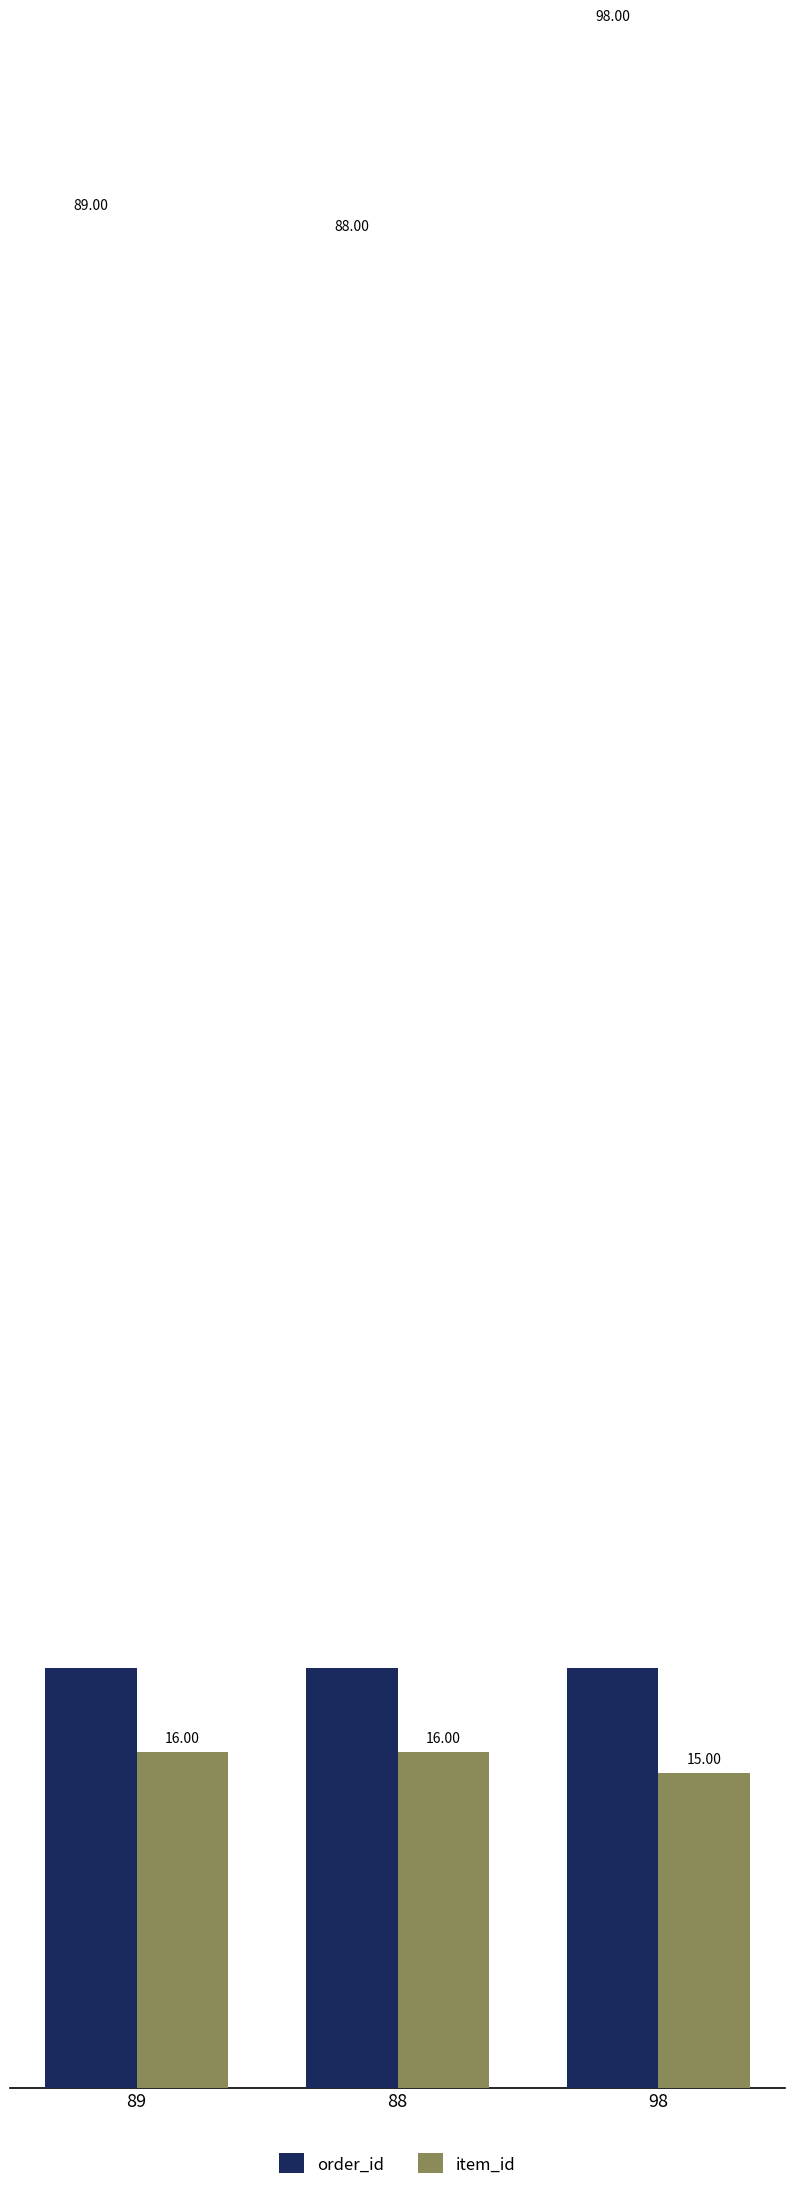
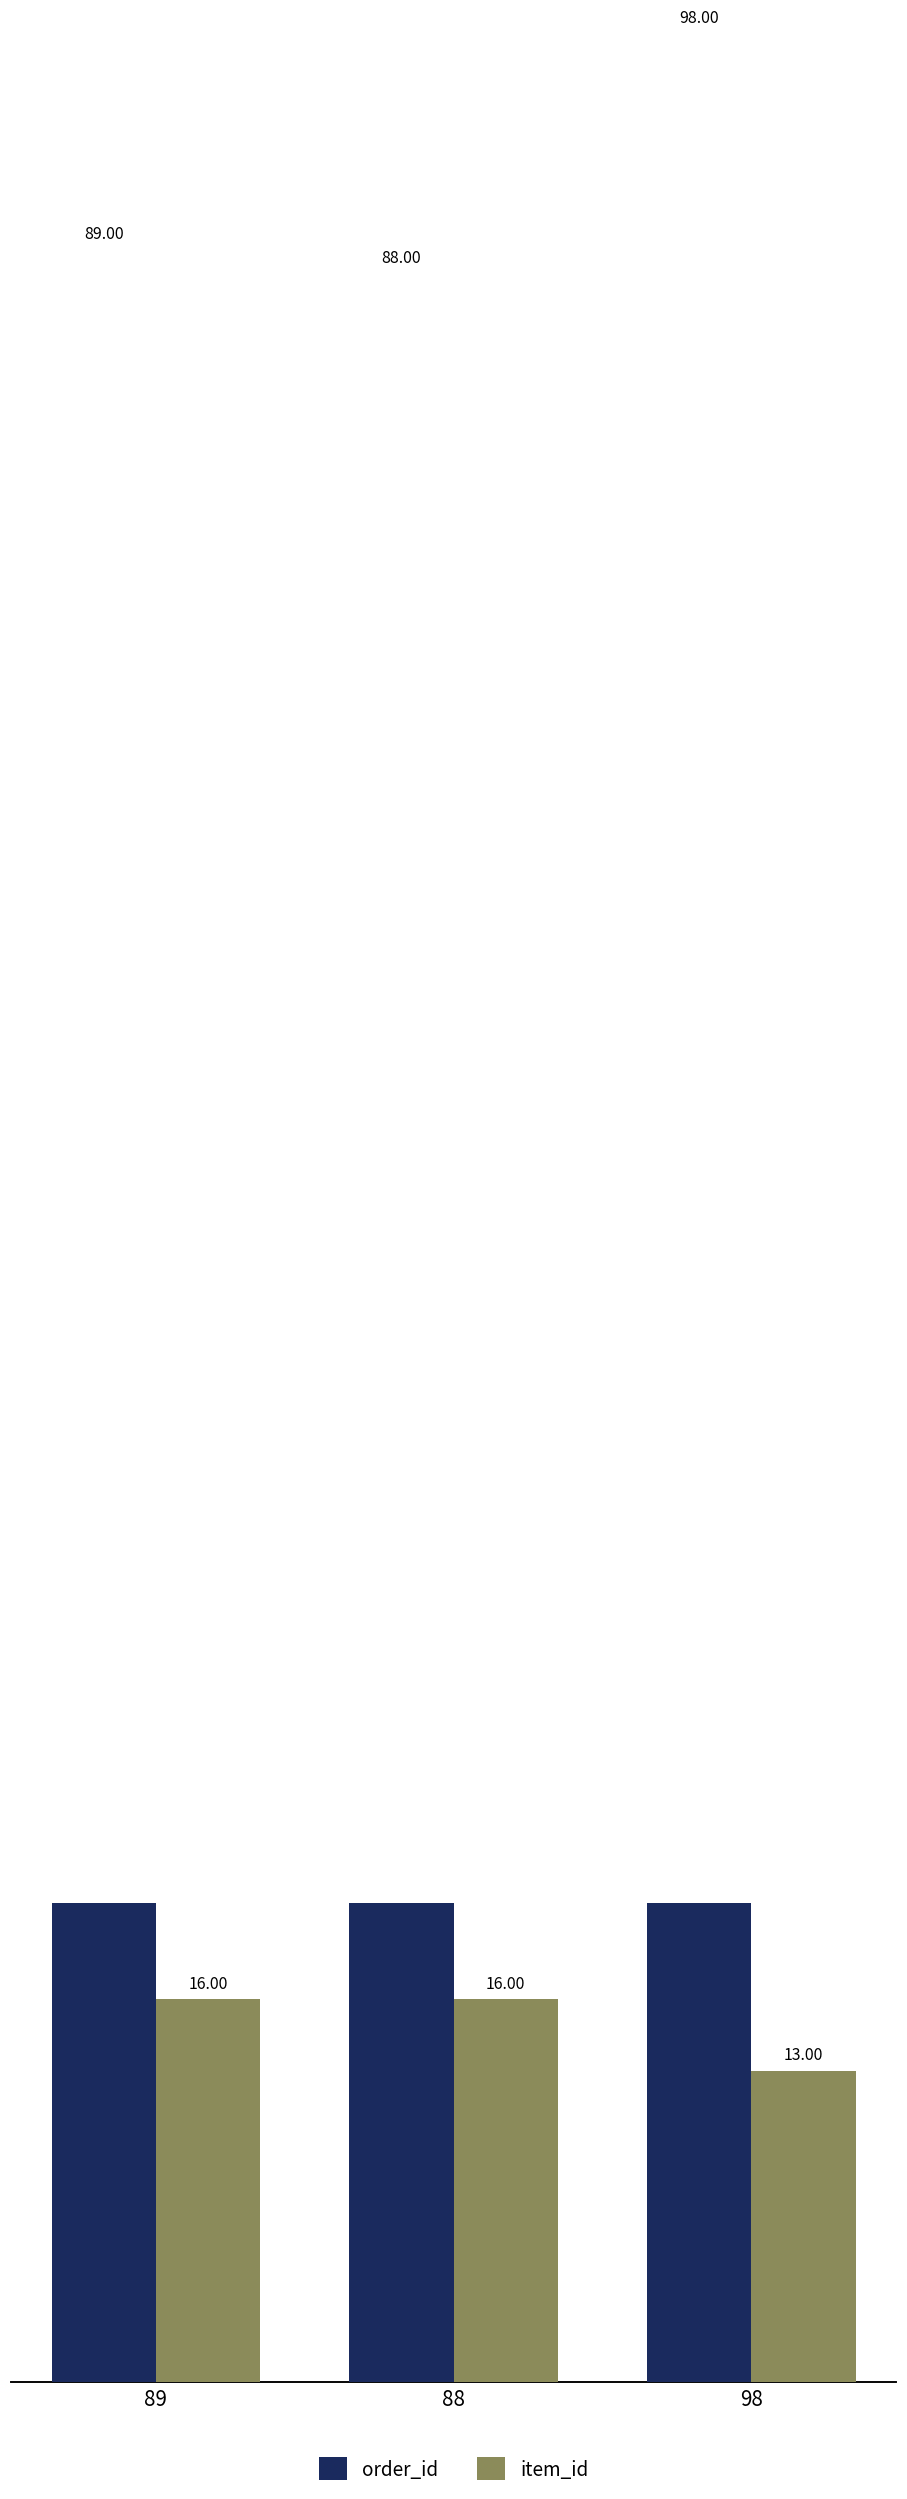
item_id, 98: 15.00 -> 13.00
